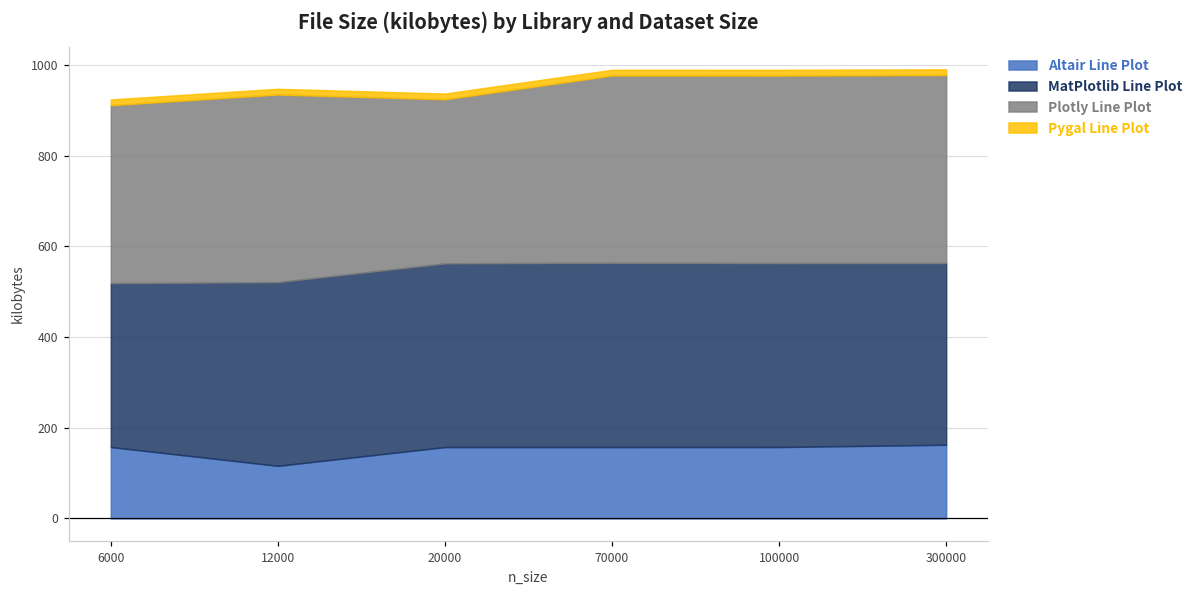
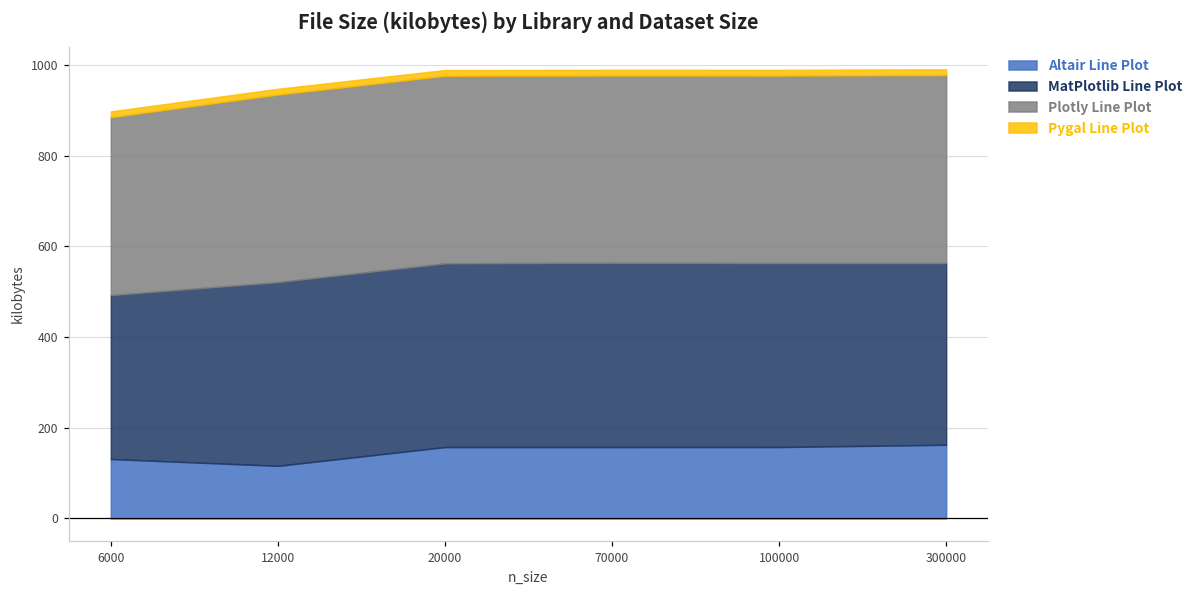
Altair Line Plot, 6000: 160 -> 130
Plotly Line Plot, 20000: 360 -> 410
